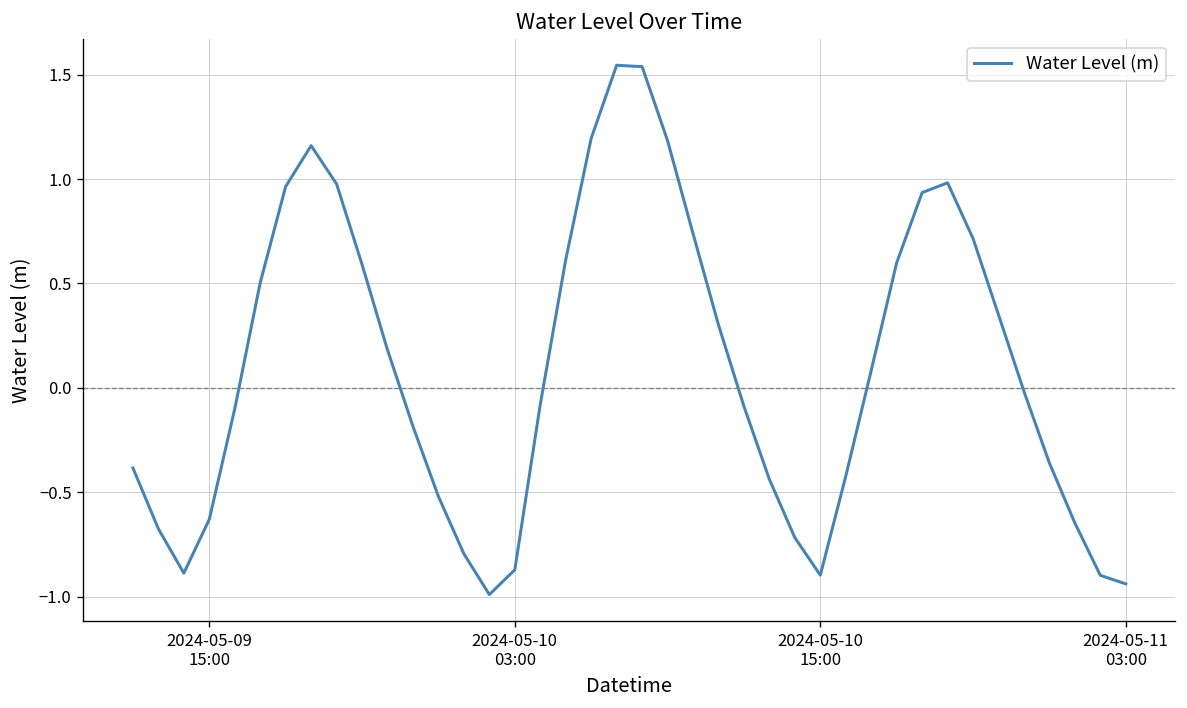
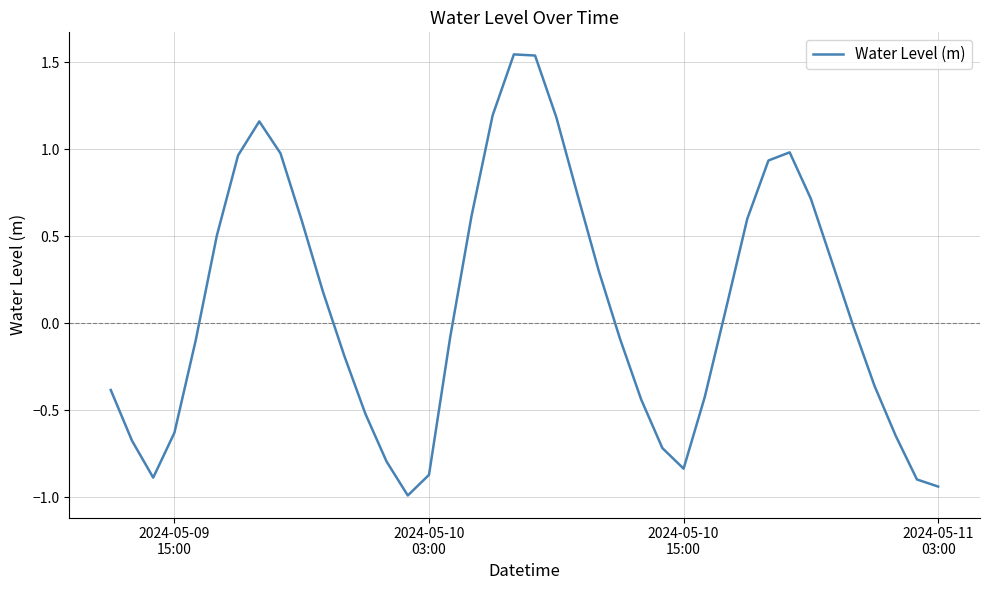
2024-05-10 15:00: -0.90 -> -0.84
